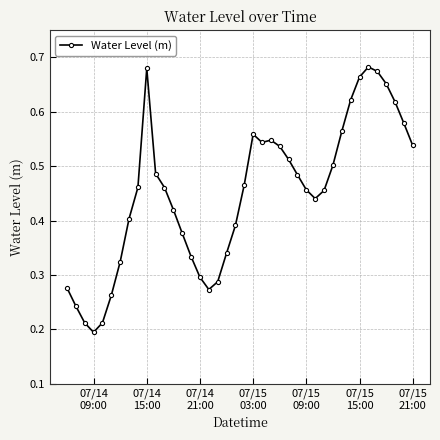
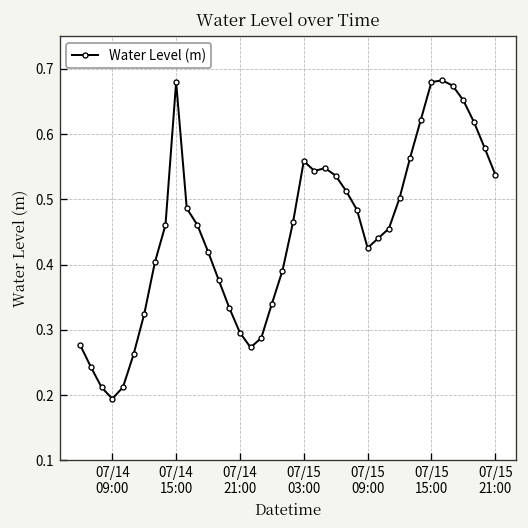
07/15 09:00: 0.46 -> 0.43
07/15 15:00: 0.66 -> 0.68
